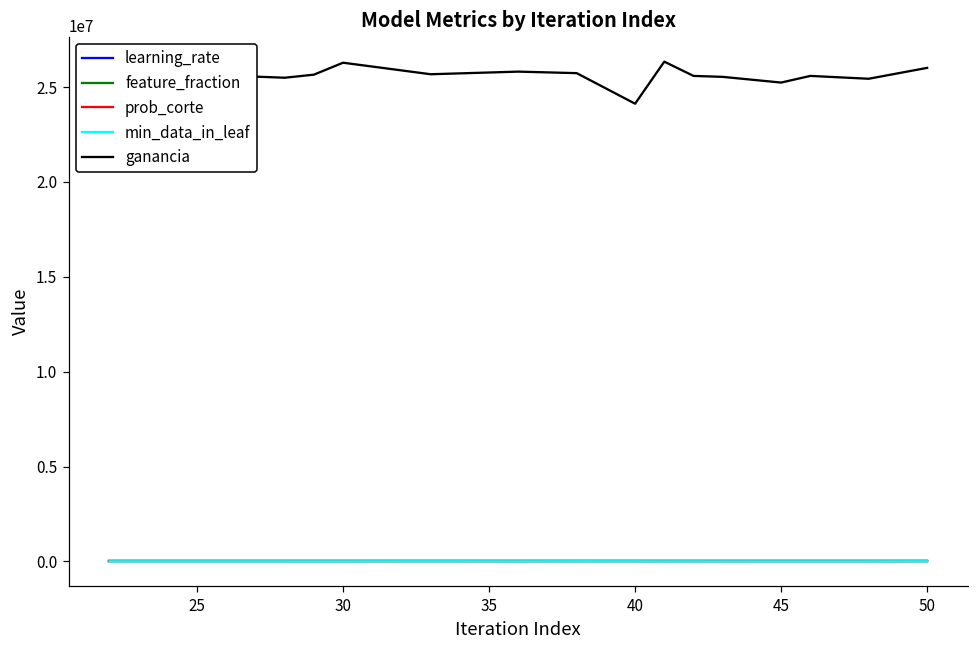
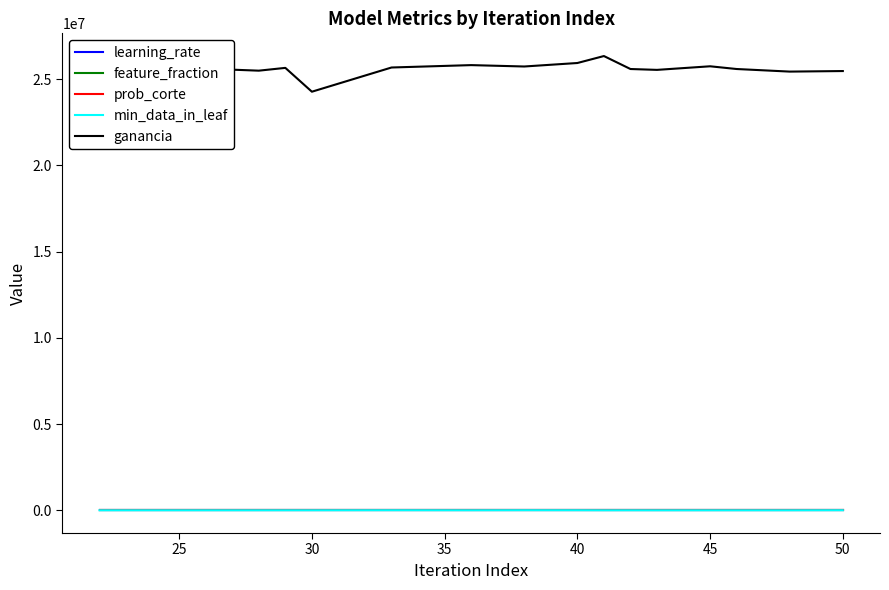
ganancia, 30: 26300000 -> 24300000
ganancia, 40: 24100000 -> 25900000
ganancia, 45: 25200000 -> 25800000
ganancia, 50: 26000000 -> 25500000
